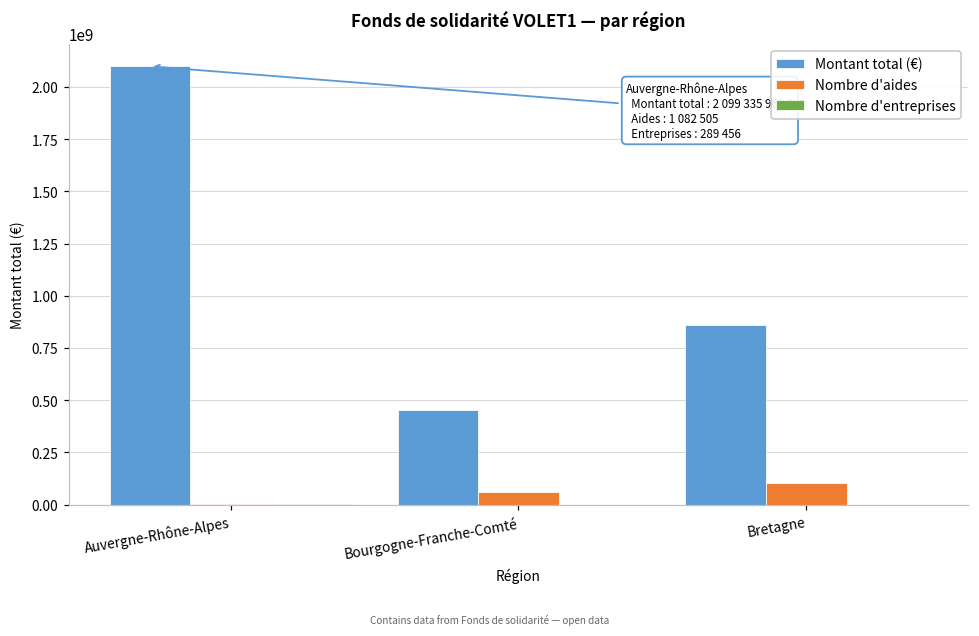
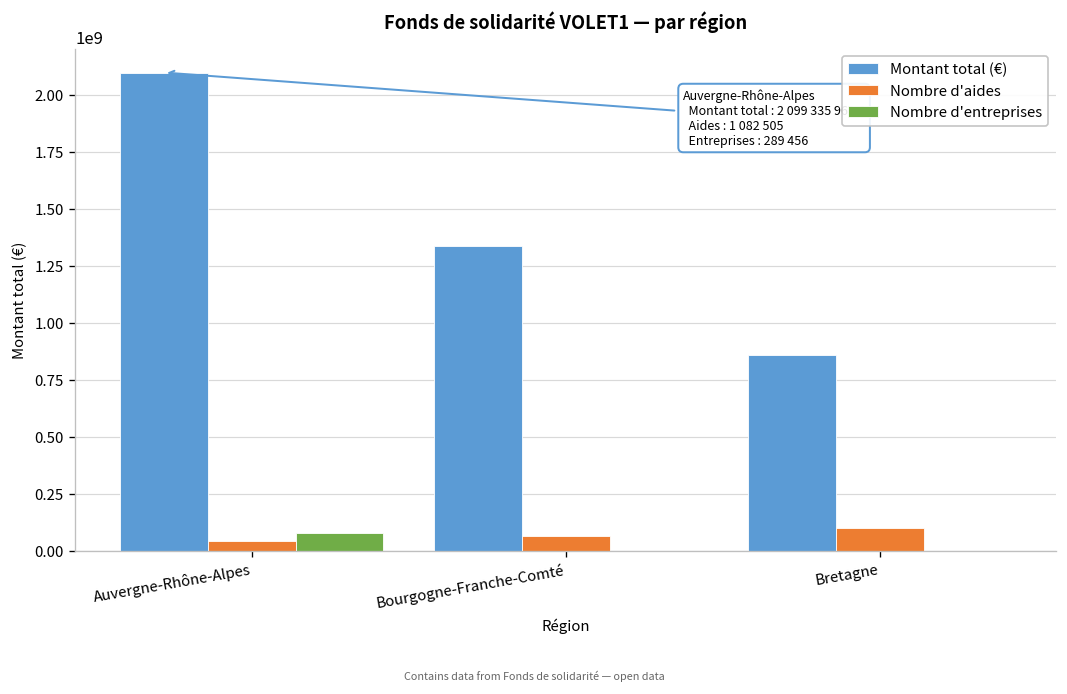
Nombre d'aides, Auvergne-Rhône-Alpes: 0 -> 40000000
Nombre d'entreprises, Auvergne-Rhône-Alpes: 0 -> 80000000
Montant total (€), Bourgogne-Franche-Comté: 450000000 -> 1340000000
